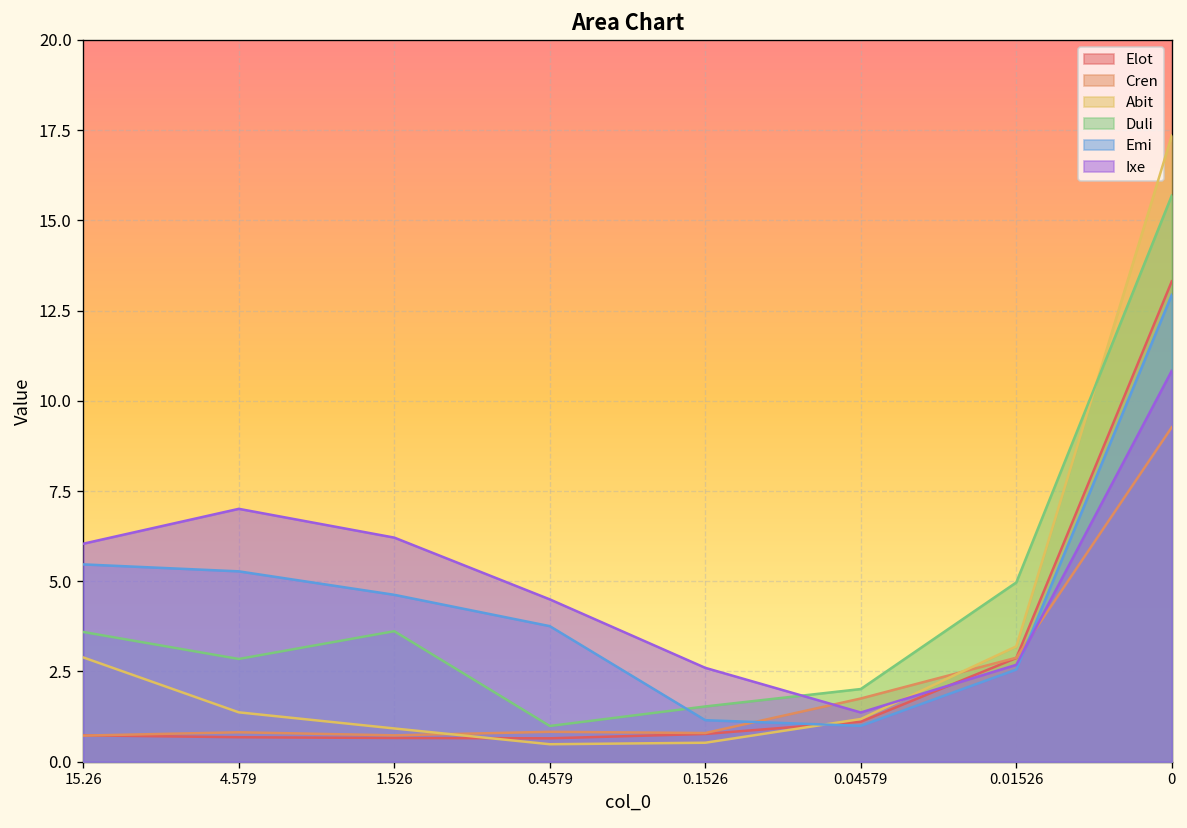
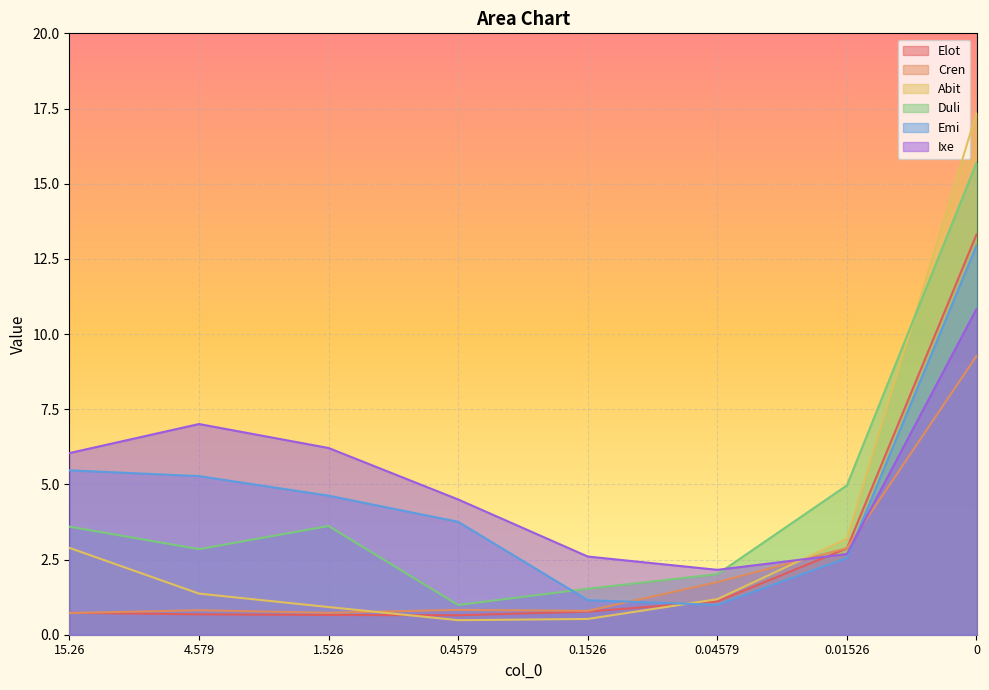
Ixe, 0.04579: 1.4 -> 2.2
